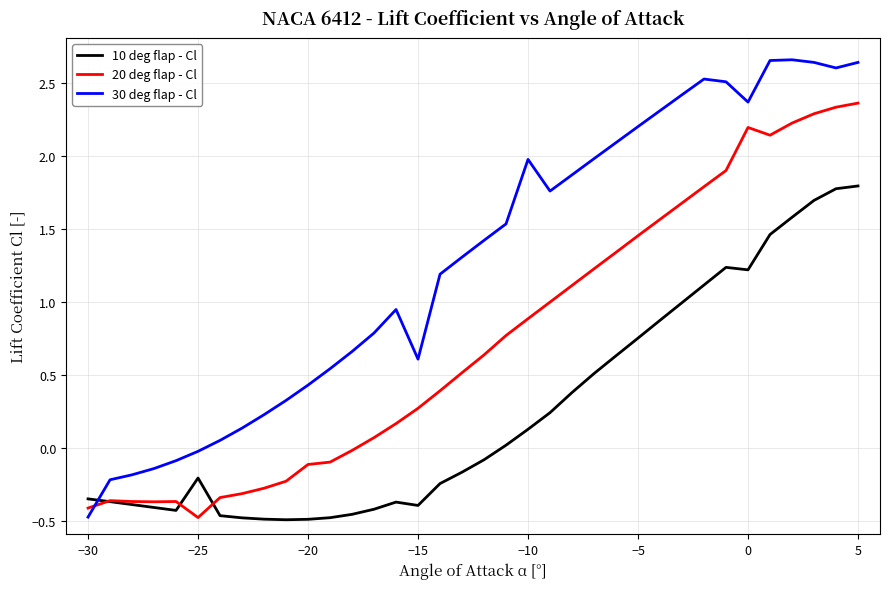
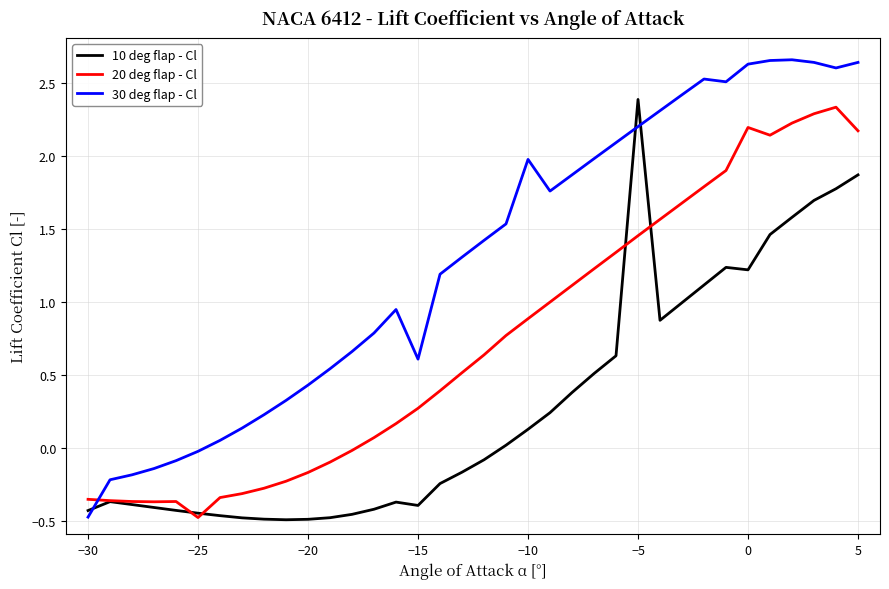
10 deg flap - Cl, −30: -0.35 -> -0.43
20 deg flap - Cl, −30: -0.41 -> -0.35
10 deg flap - Cl, −25: -0.21 -> -0.45
20 deg flap - Cl, −20: -0.11 -> -0.17
10 deg flap - Cl, −5: 0.75 -> 2.39
30 deg flap - Cl, 0: 2.37 -> 2.63
10 deg flap - Cl, 5: 1.80 -> 1.87
20 deg flap - Cl, 5: 2.36 -> 2.17
